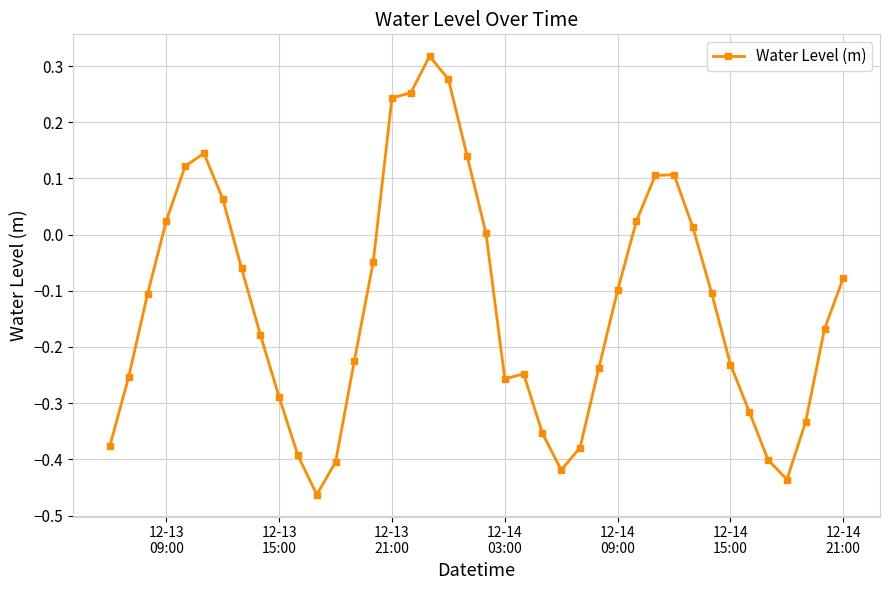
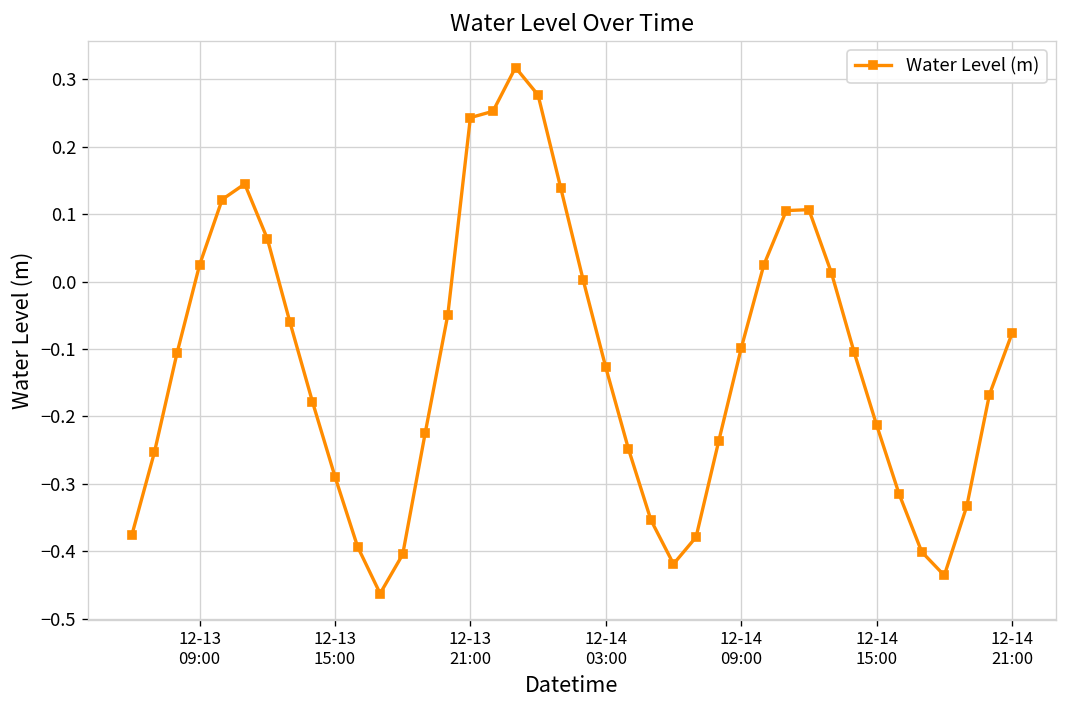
12-14 03:00: -0.26 -> -0.13
12-14 15:00: -0.23 -> -0.21
